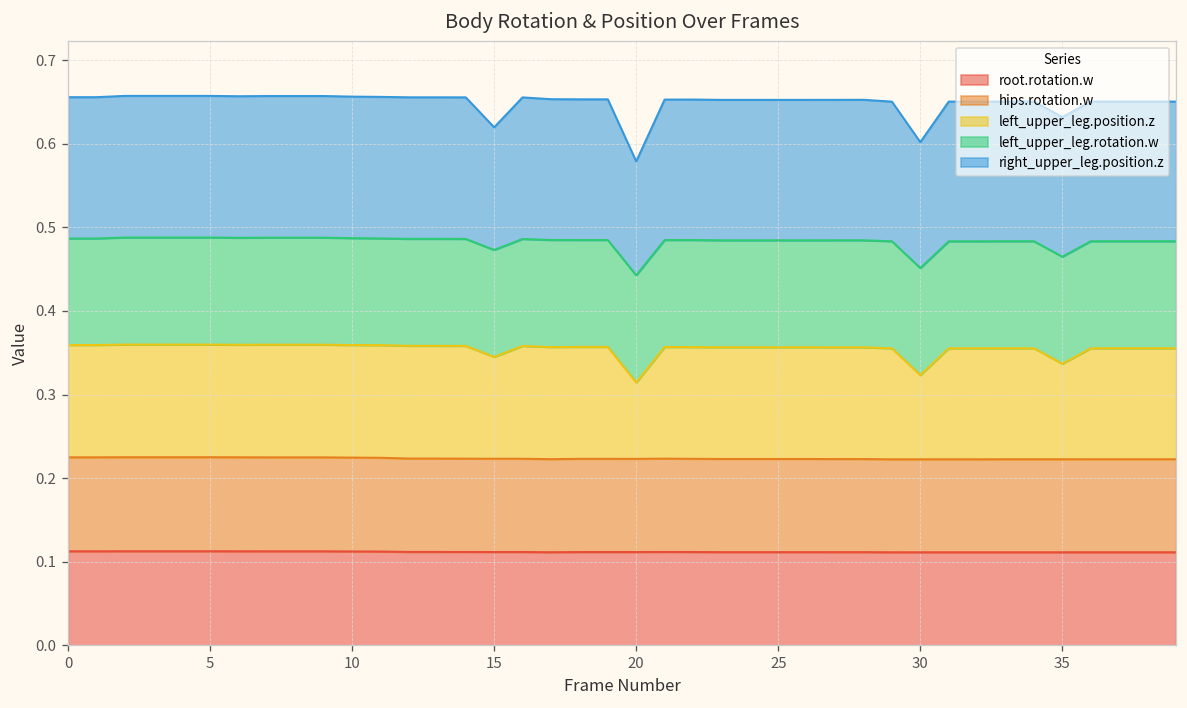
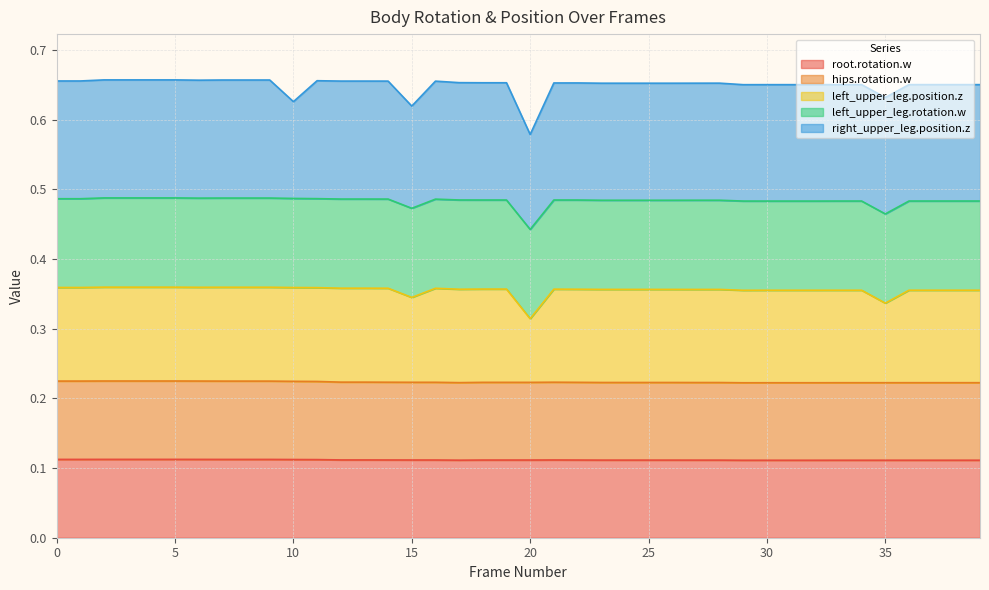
right_upper_leg.position.z, 10: 0.17 -> 0.14
left_upper_leg.position.z, 30: 0.10 -> 0.13
right_upper_leg.position.z, 30: 0.15 -> 0.17
